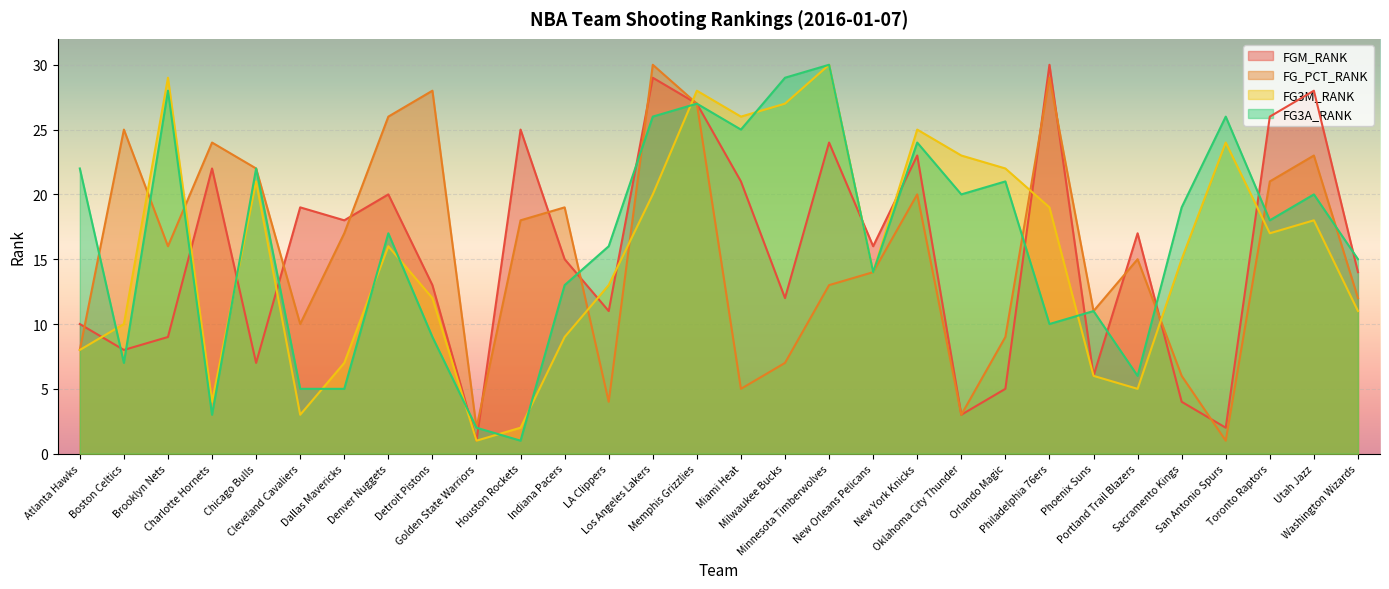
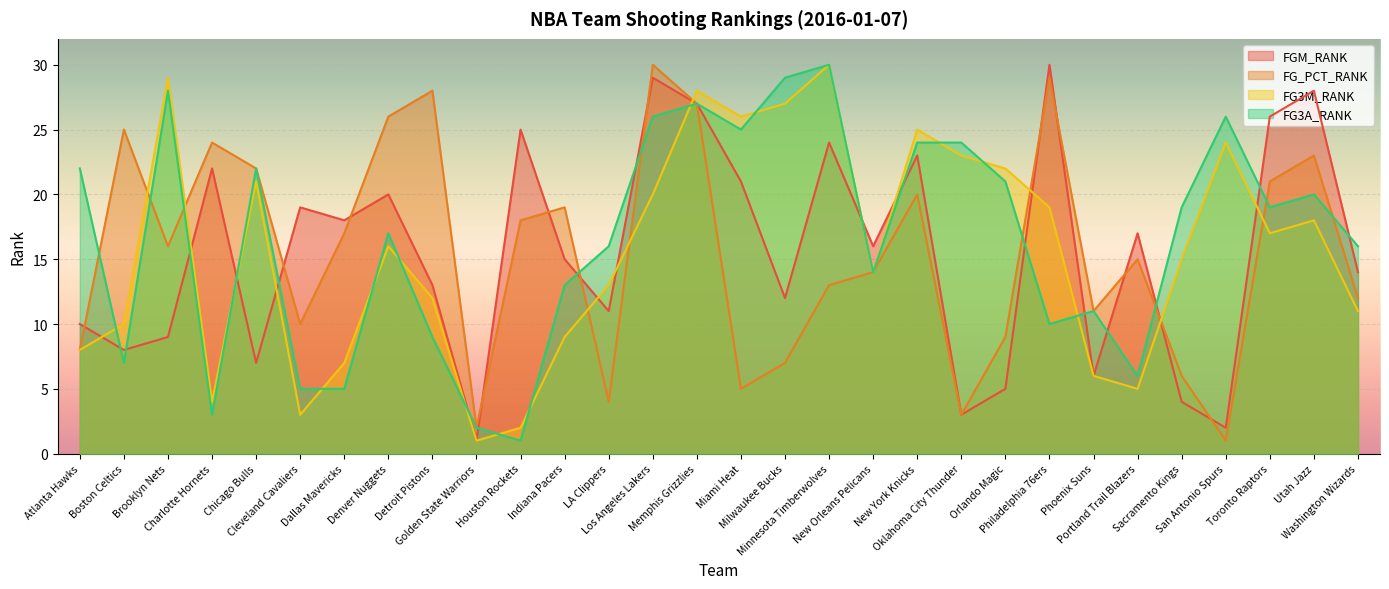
FG3A_RANK, Oklahoma City Thunder: 20 -> 24
FG3A_RANK, Toronto Raptors: 18 -> 19
FG3A_RANK, Washington Wizards: 15 -> 16
